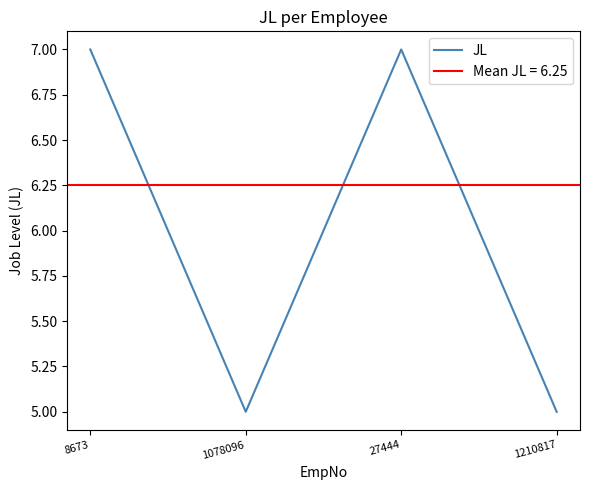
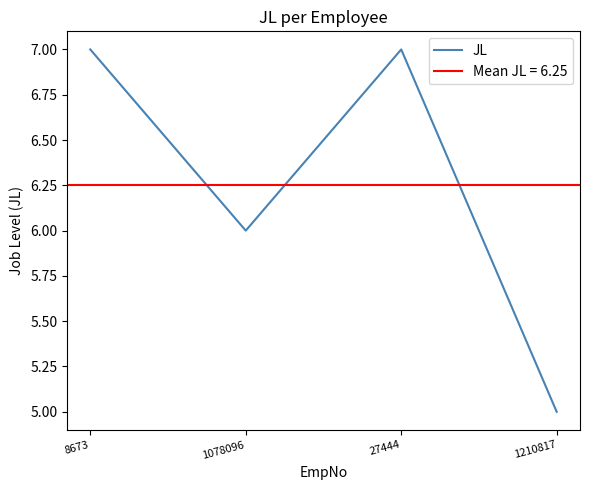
1078096: 5 -> 6
